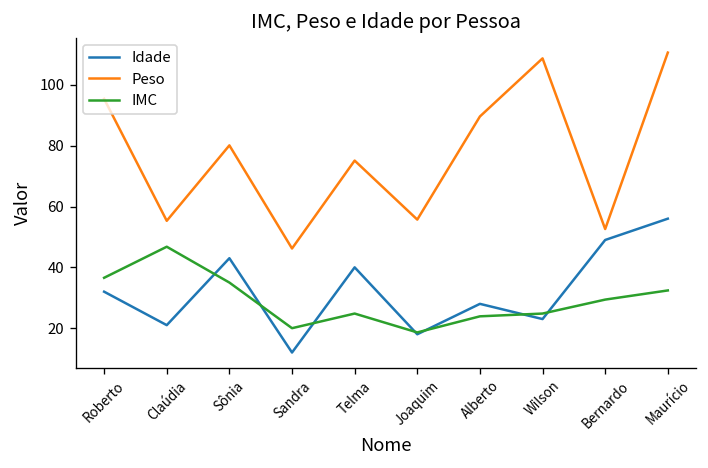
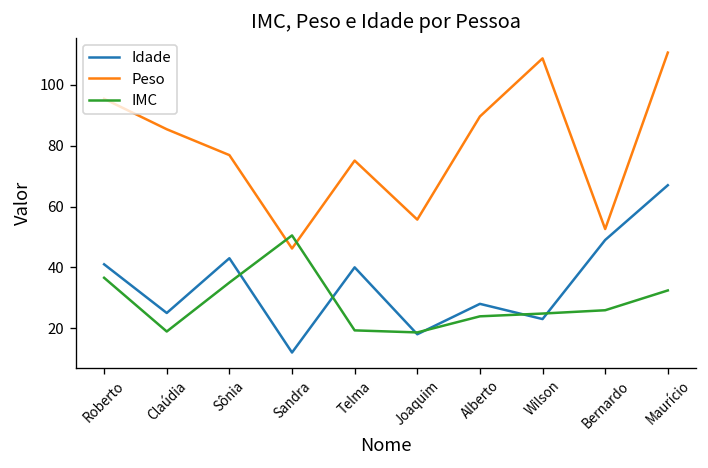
Idade, Roberto: 32 -> 41
Idade, Claúdia: 21 -> 25
Peso, Claúdia: 55 -> 85
IMC, Claúdia: 47 -> 19
Peso, Sônia: 80 -> 77
IMC, Sandra: 20 -> 51
IMC, Telma: 25 -> 19
IMC, Bernardo: 29 -> 26
Idade, Maurício: 56 -> 67
